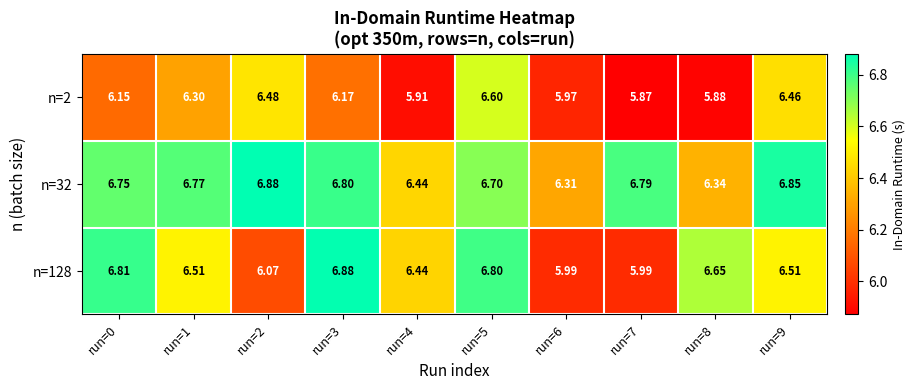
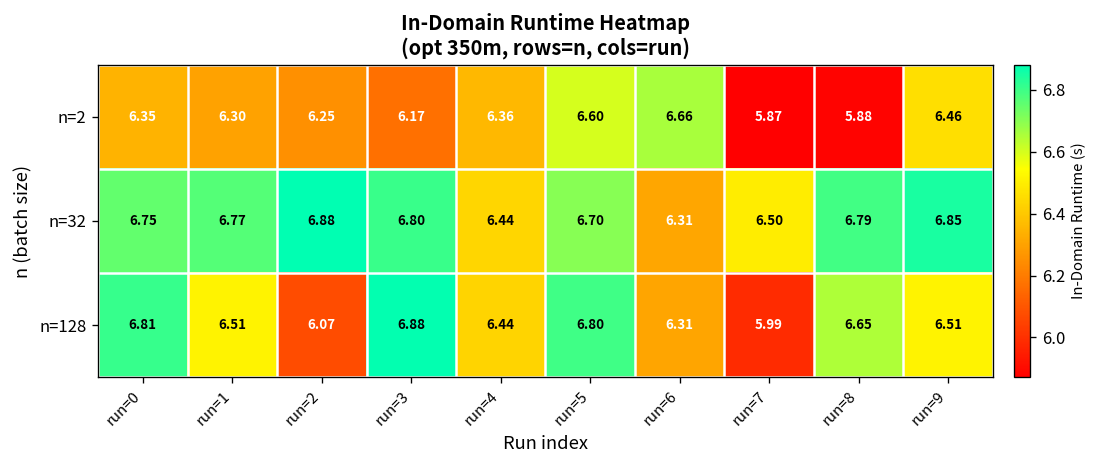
n=2, run=0: 6.15 -> 6.35
n=2, run=2: 6.48 -> 6.25
n=2, run=4: 5.91 -> 6.36
n=2, run=6: 5.97 -> 6.66
n=32, run=7: 6.79 -> 6.50
n=32, run=8: 6.34 -> 6.79
n=128, run=6: 5.99 -> 6.31
